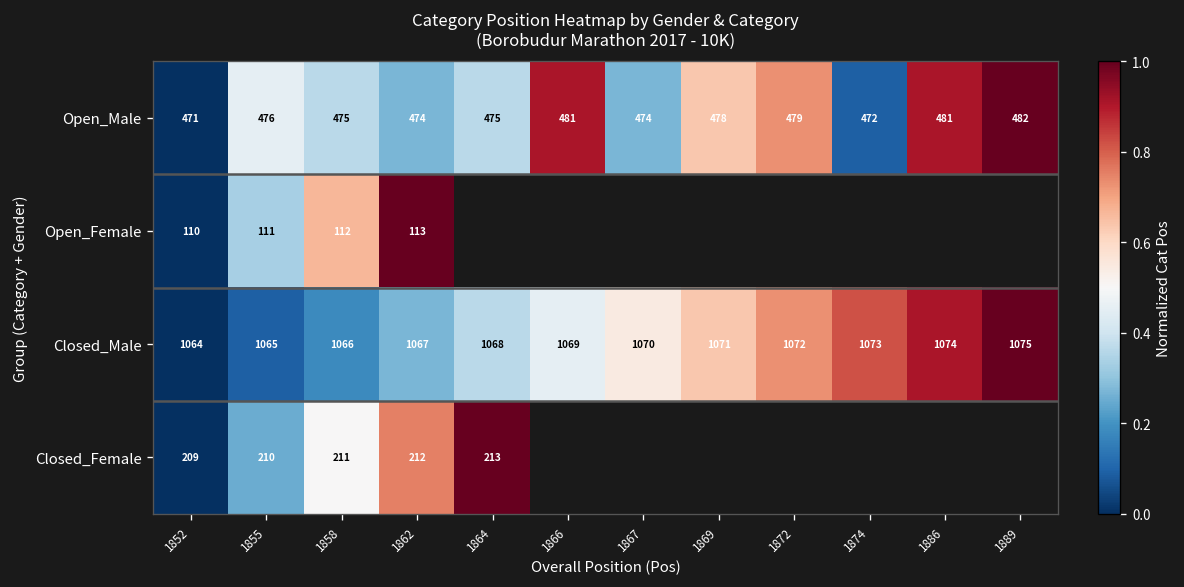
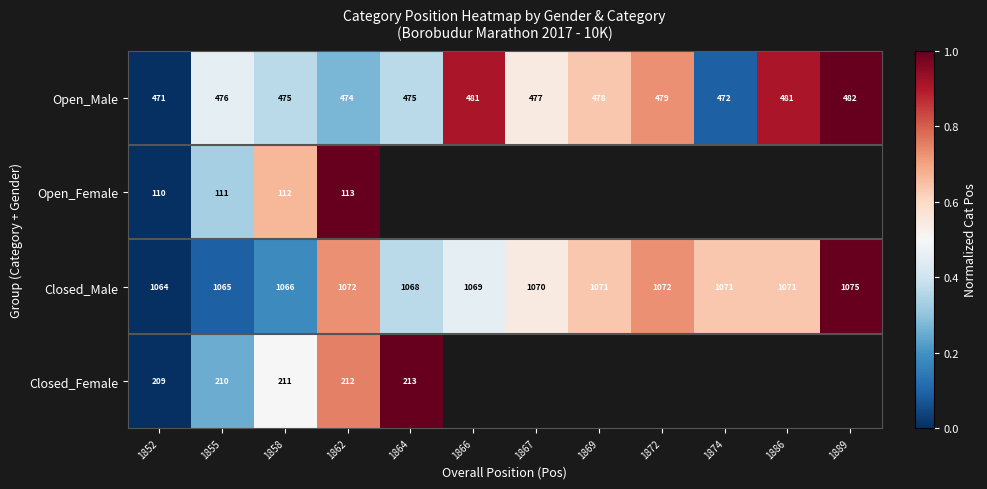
Open_Male, 1867: 474 -> 477
Closed_Male, 1862: 1067 -> 1072
Closed_Male, 1874: 1073 -> 1071
Closed_Male, 1886: 1074 -> 1071
